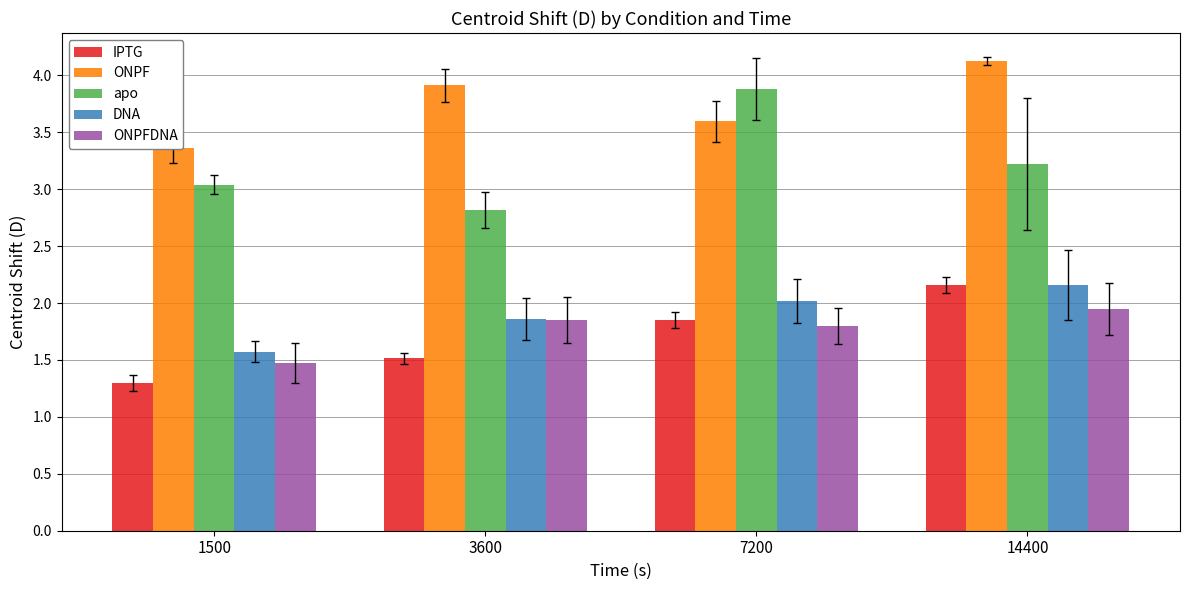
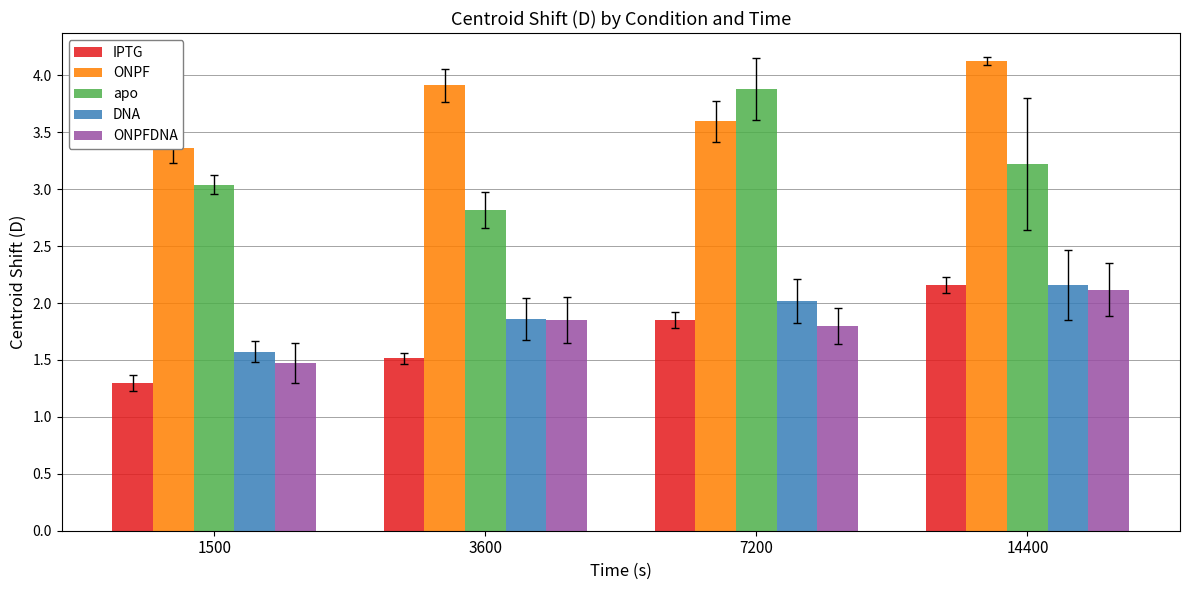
ONPFDNA, 14400: 1.95 -> 2.12
